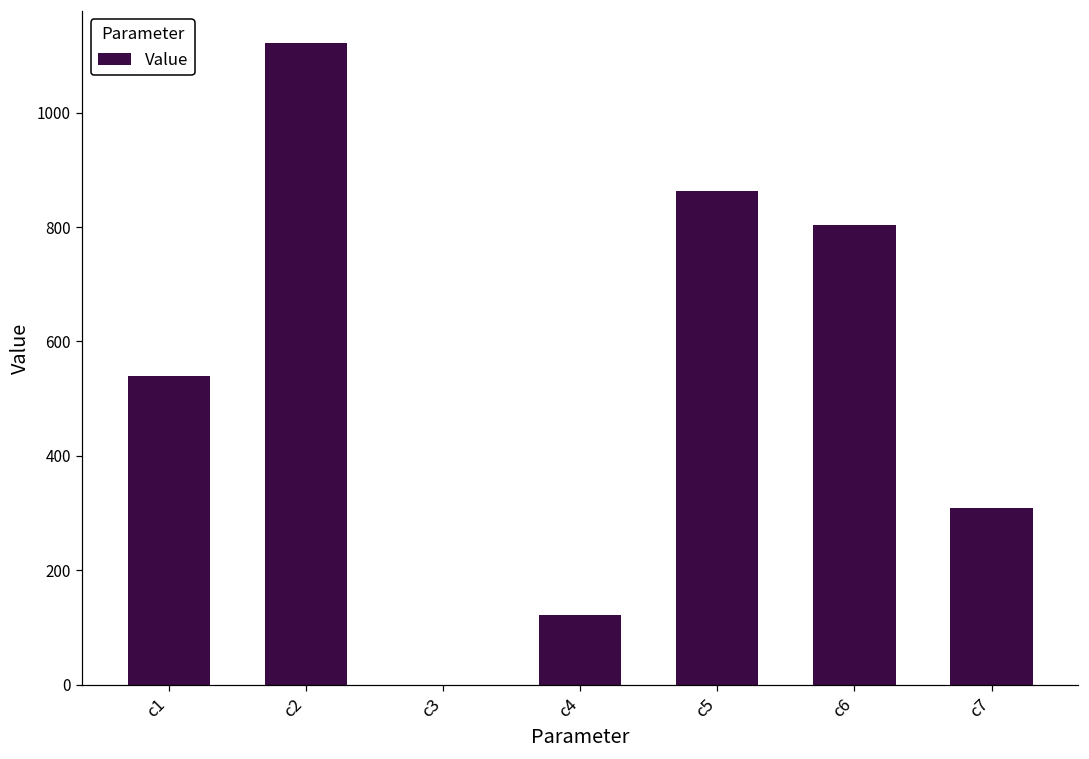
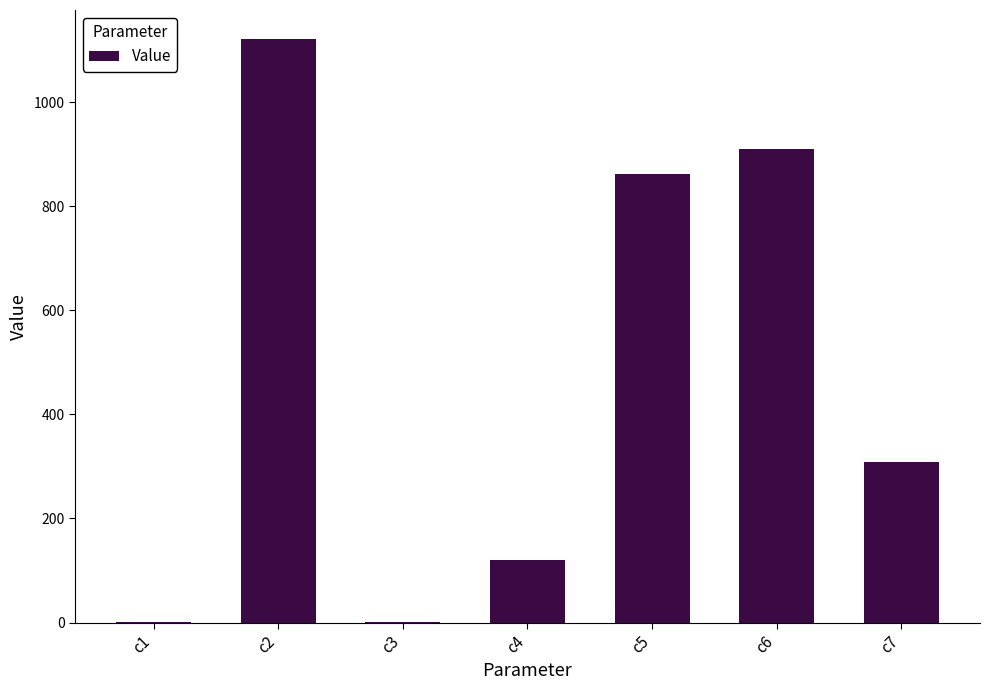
c1: 540 -> 0
c6: 800 -> 910
